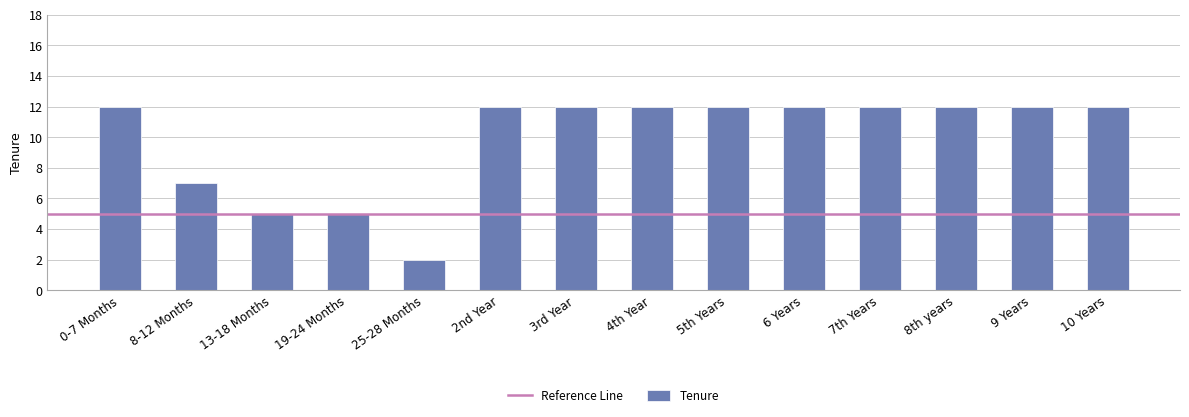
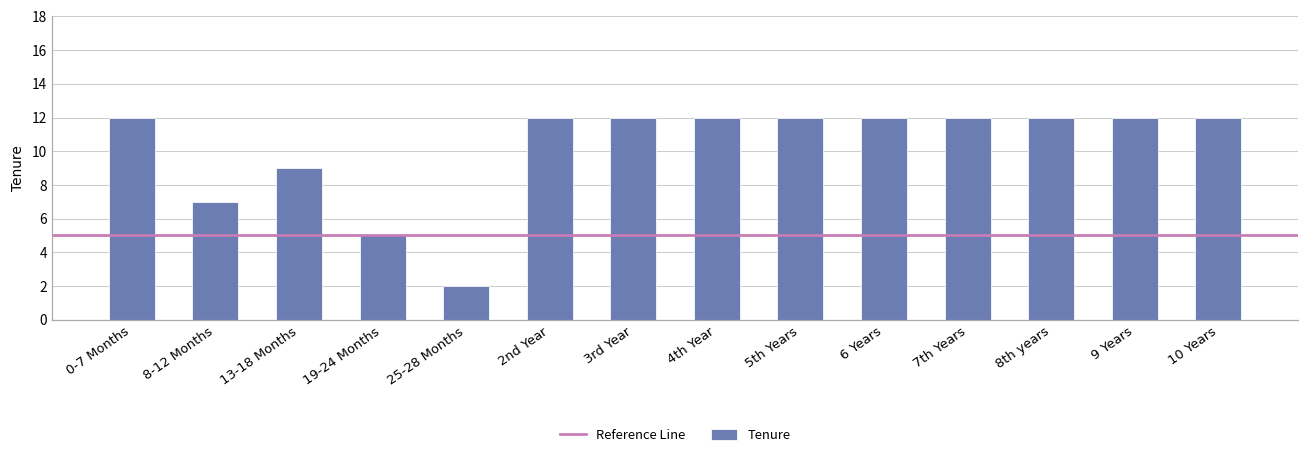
13-18 Months: 5 -> 9
